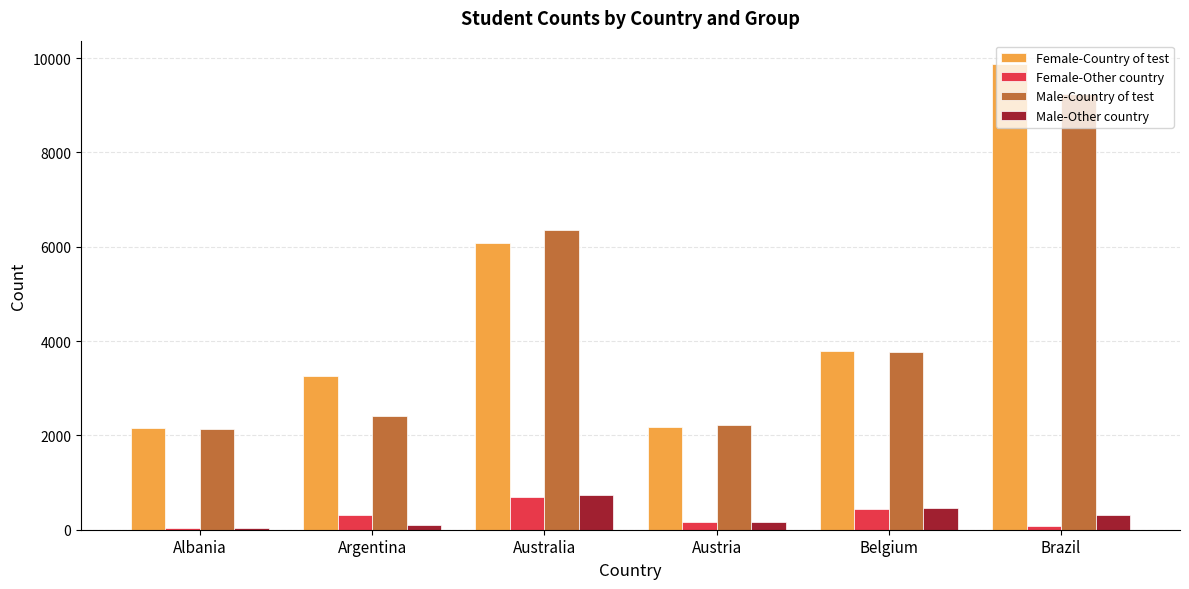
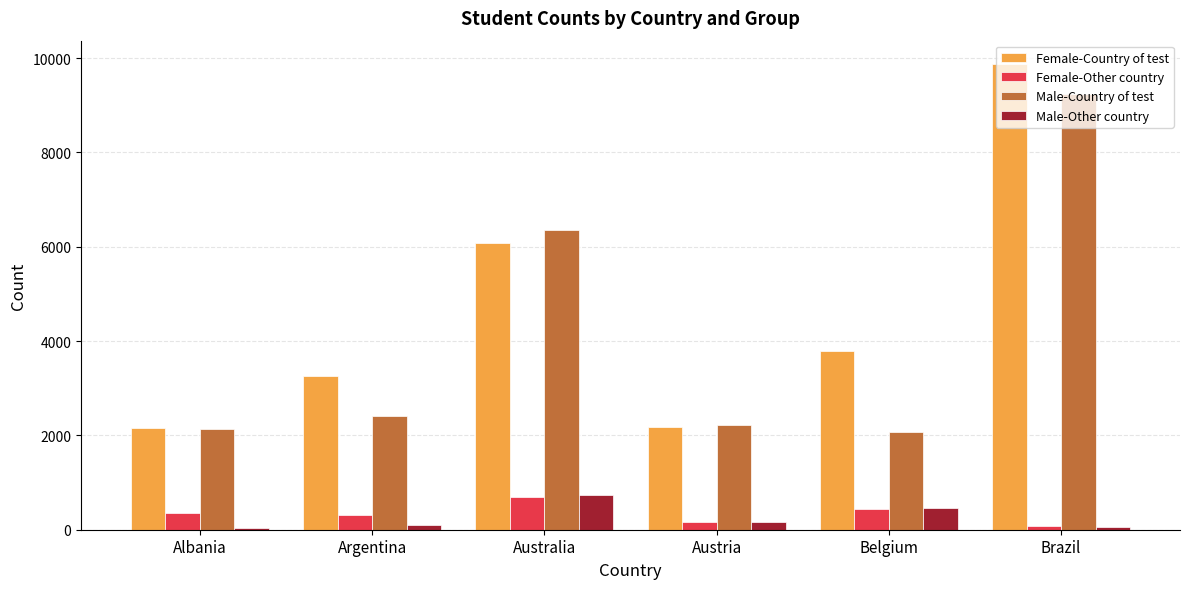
Female-Other country, Albania: 0 -> 400
Male-Country of test, Belgium: 3800 -> 2100
Male-Other country, Brazil: 300 -> 100
